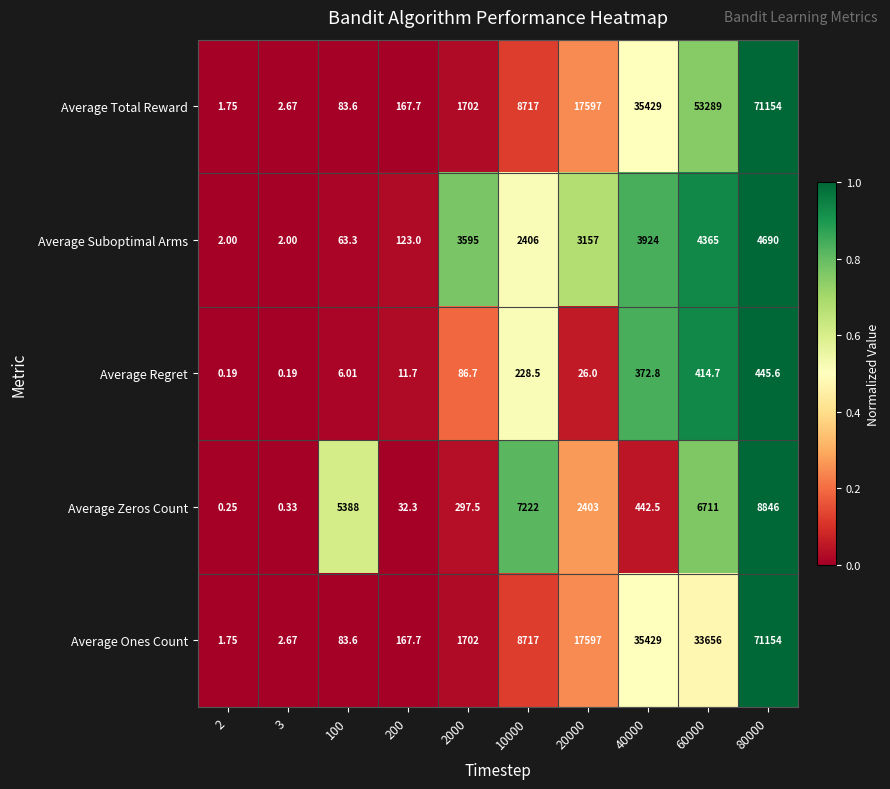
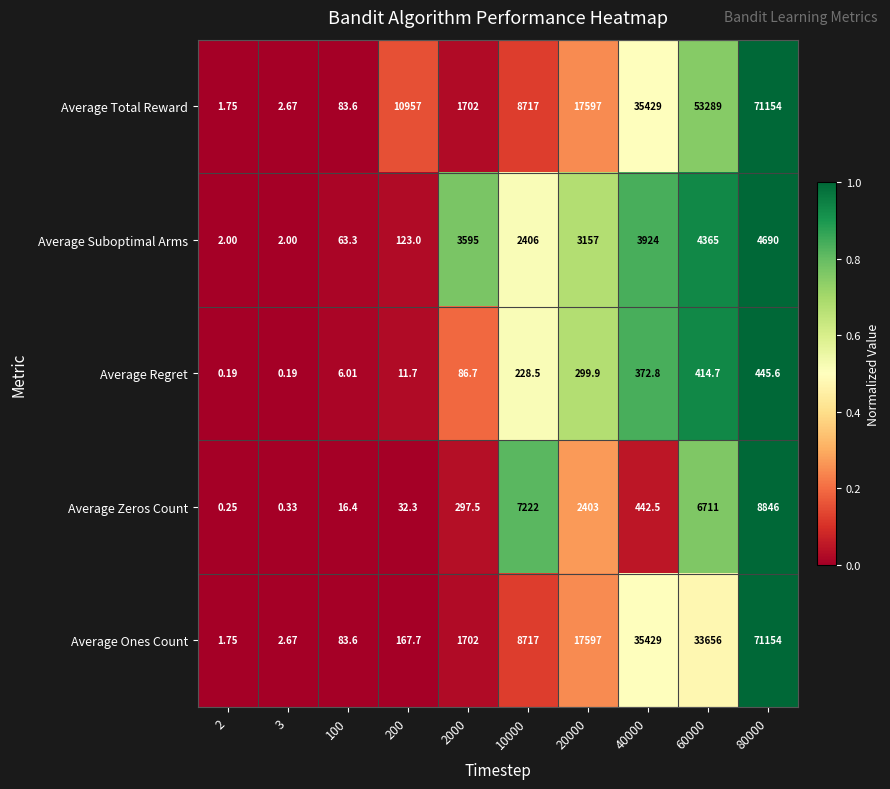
Average Total Reward, 200: 167.7 -> 10957
Average Regret, 20000: 26.0 -> 299.9
Average Zeros Count, 100: 5388 -> 16.4
